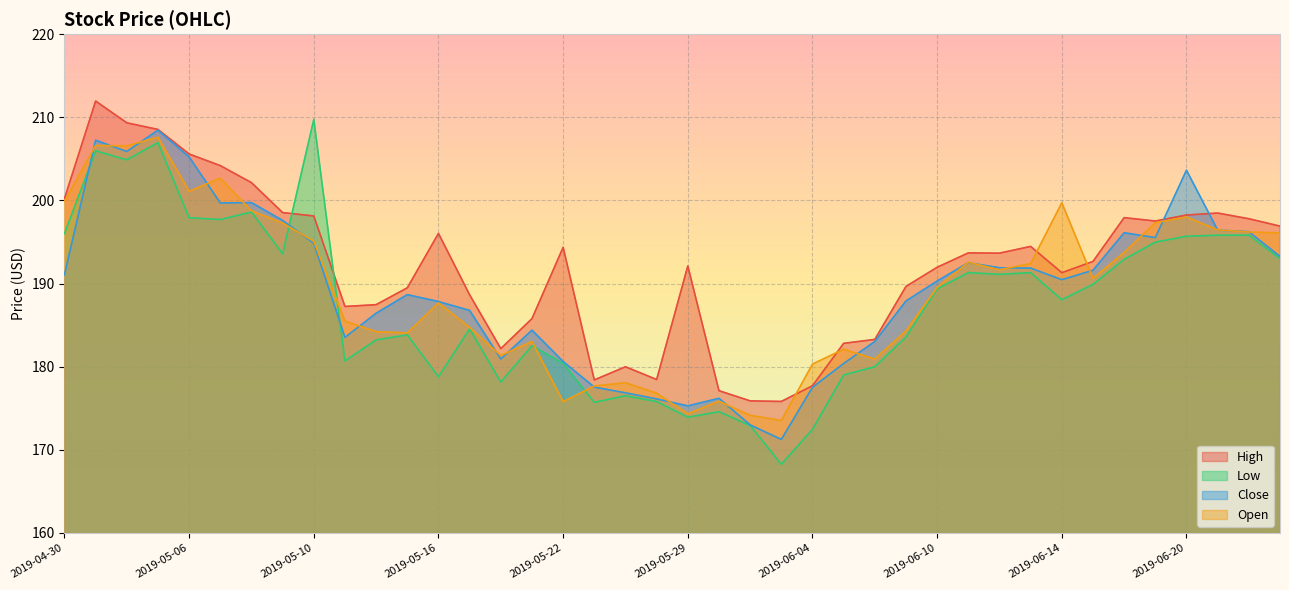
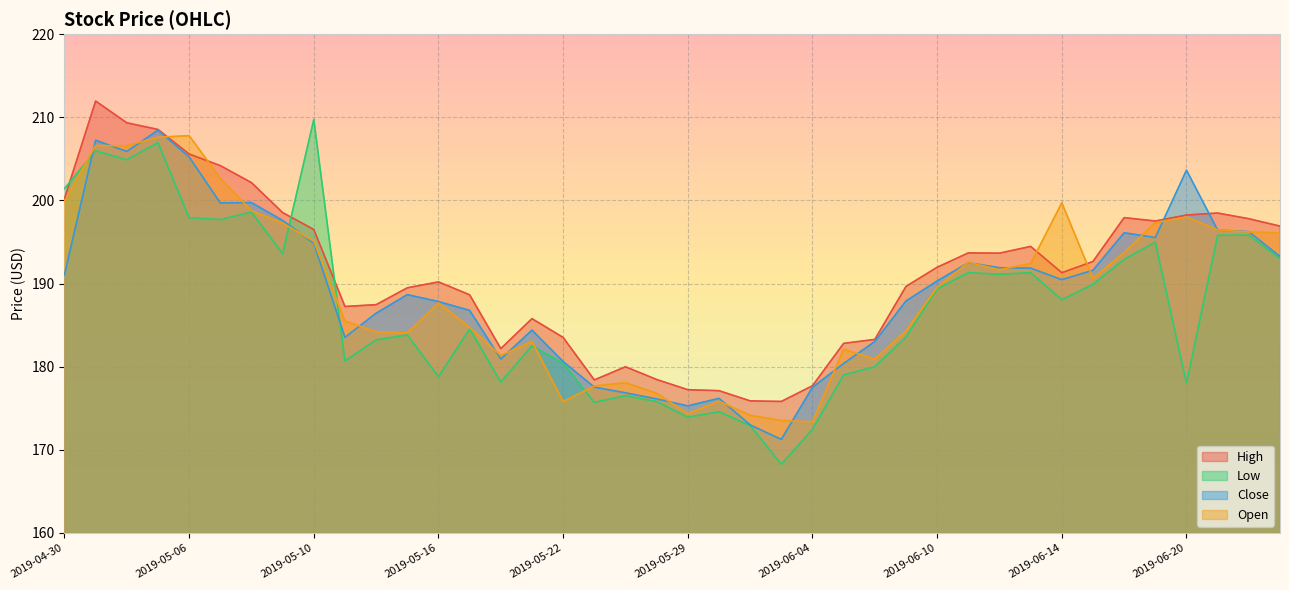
Low, 2019-04-30: 196 -> 201
Open, 2019-05-06: 201 -> 208
High, 2019-05-10: 198 -> 197
High, 2019-05-16: 196 -> 190
High, 2019-05-22: 194 -> 184
High, 2019-05-29: 192 -> 177
Open, 2019-06-04: 180 -> 173
Low, 2019-06-20: 196 -> 178
